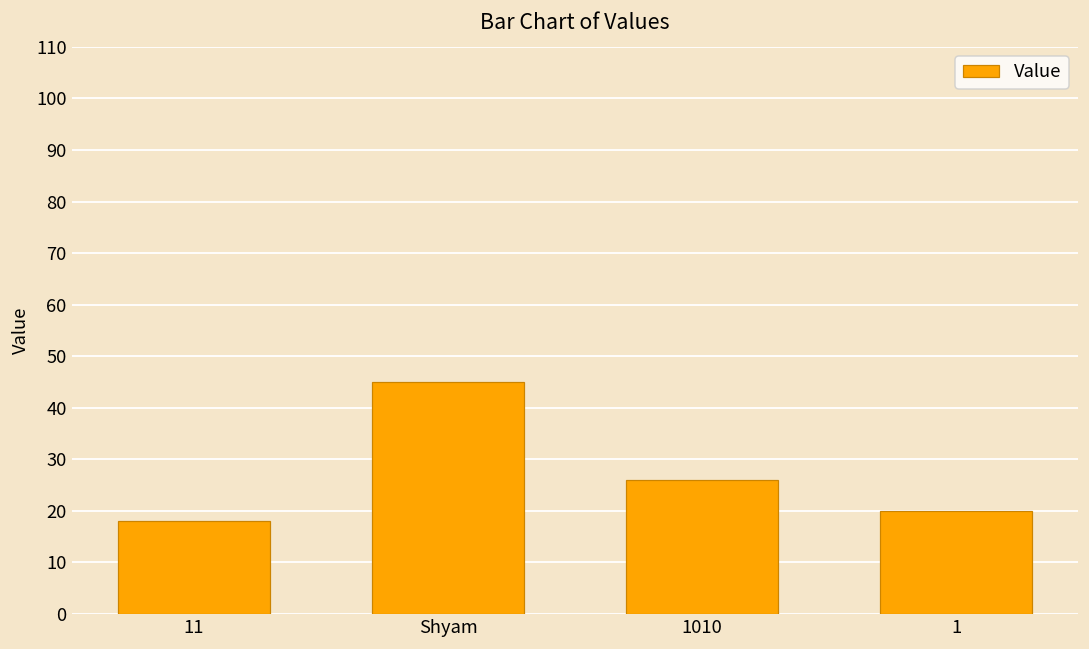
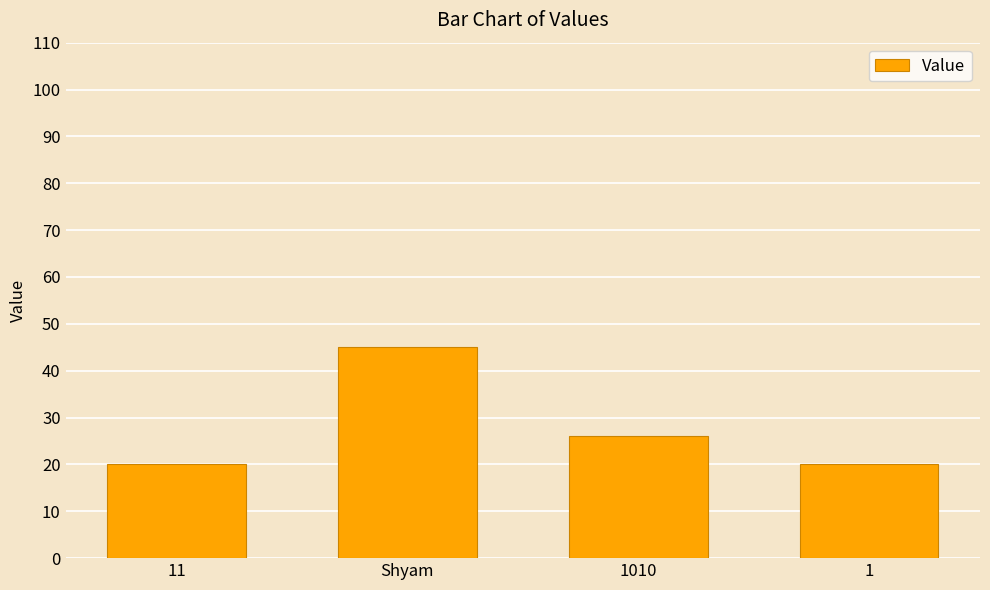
11: 18 -> 20
